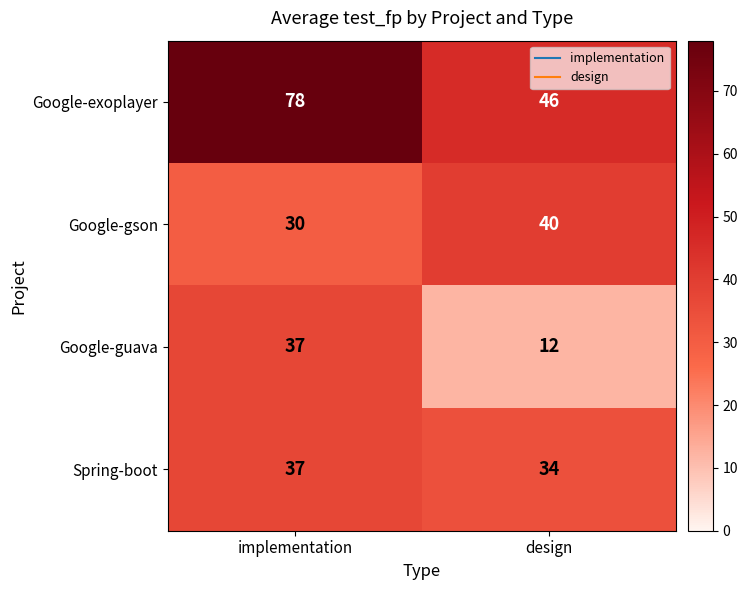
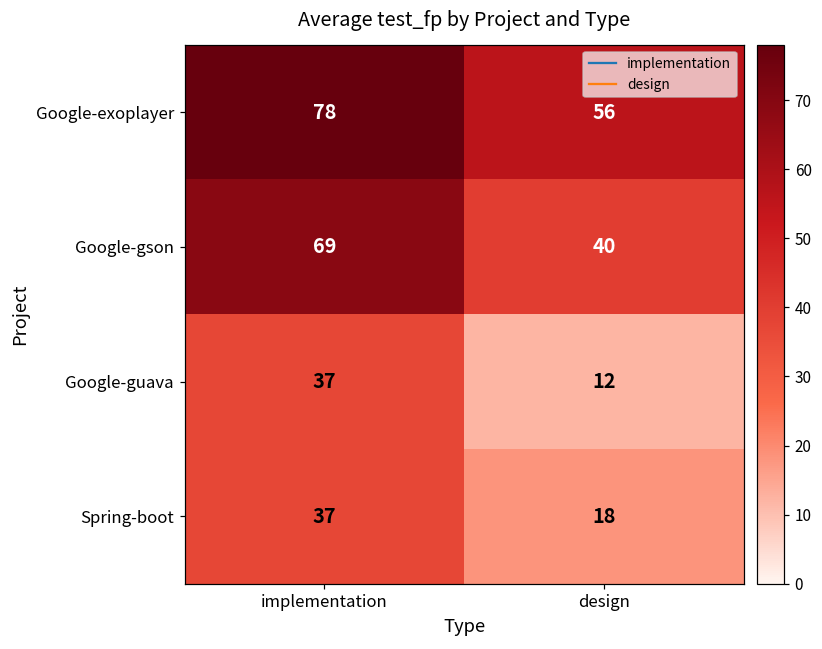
Google-exoplayer, design: 46 -> 56
Google-gson, implementation: 30 -> 69
Spring-boot, design: 34 -> 18
